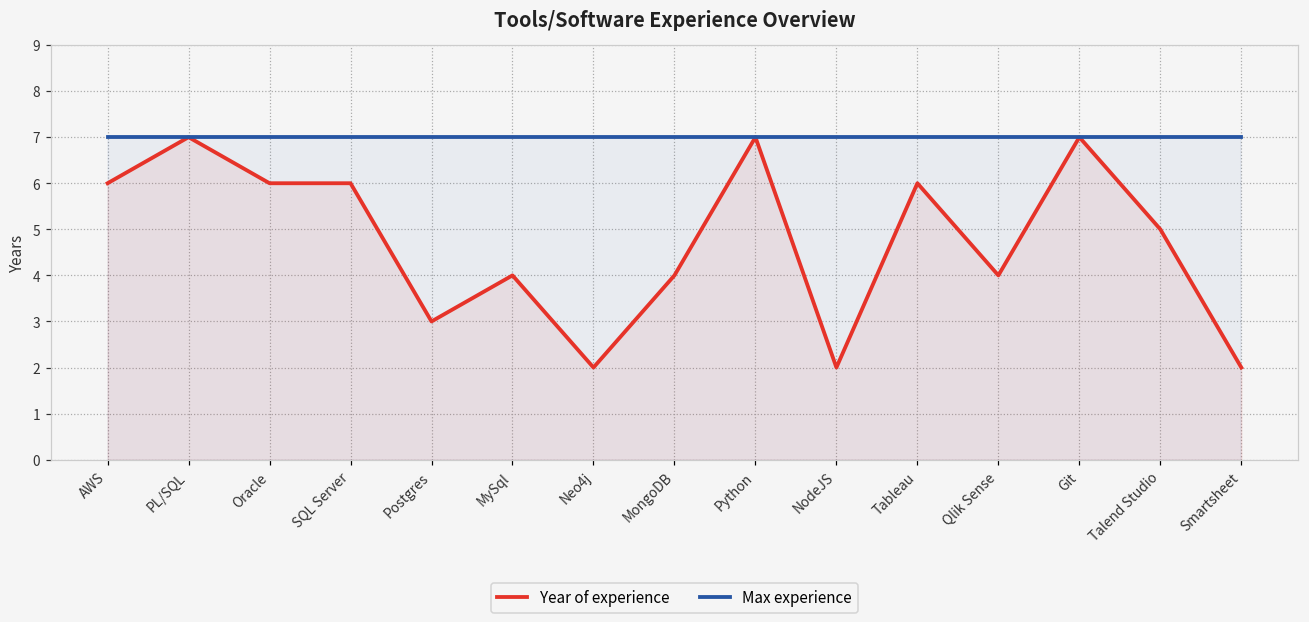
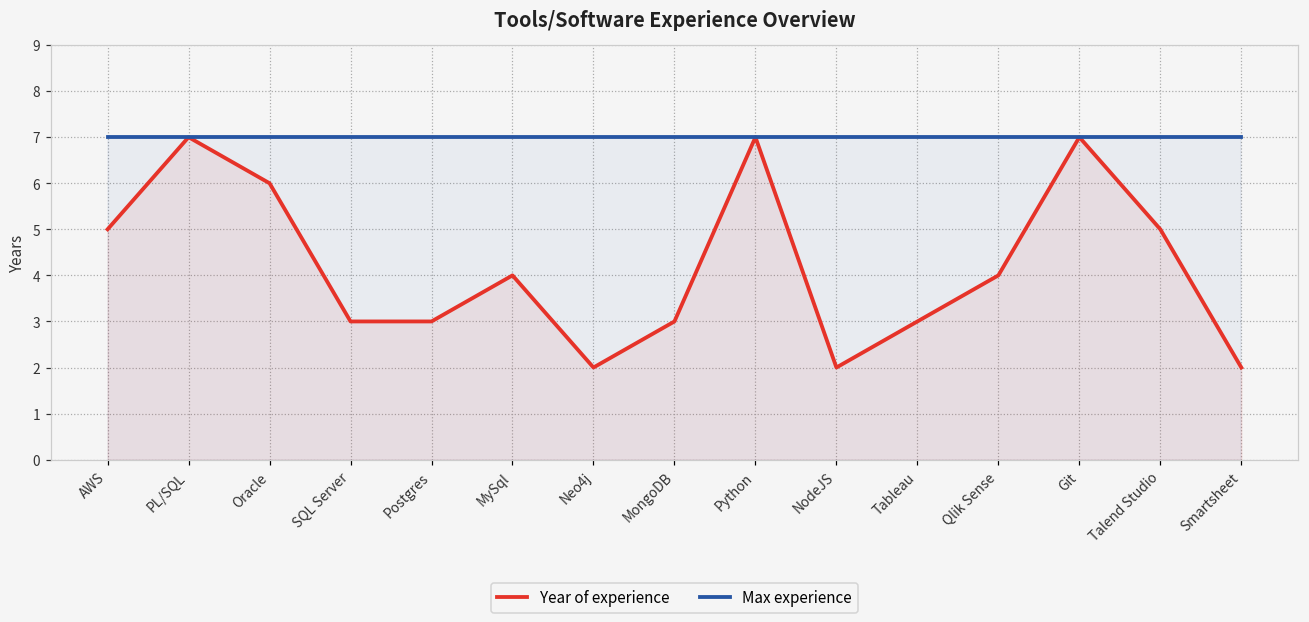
Year of experience, AWS: 6 -> 5
Year of experience, SQL Server: 6 -> 3
Year of experience, MongoDB: 4 -> 3
Year of experience, Tableau: 6 -> 3
